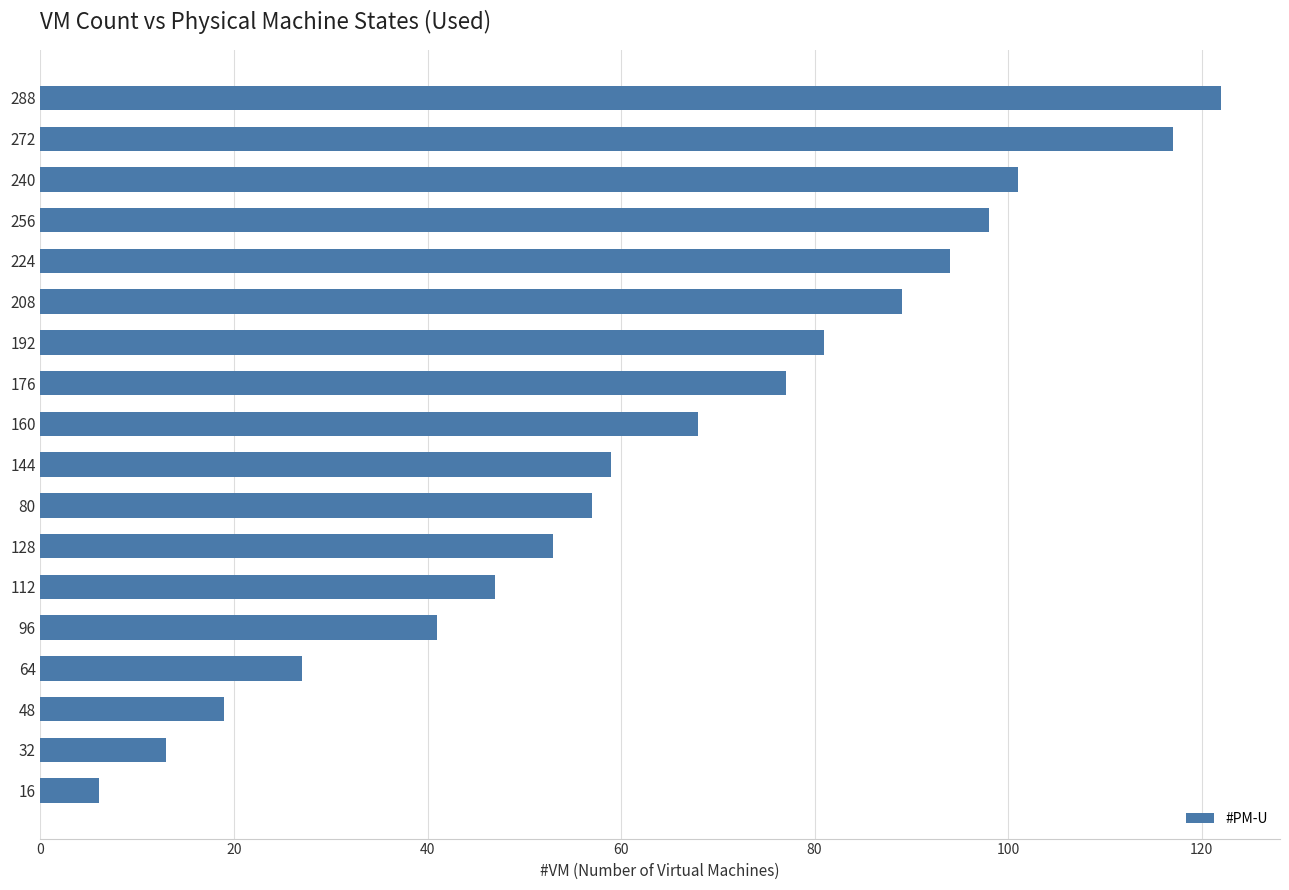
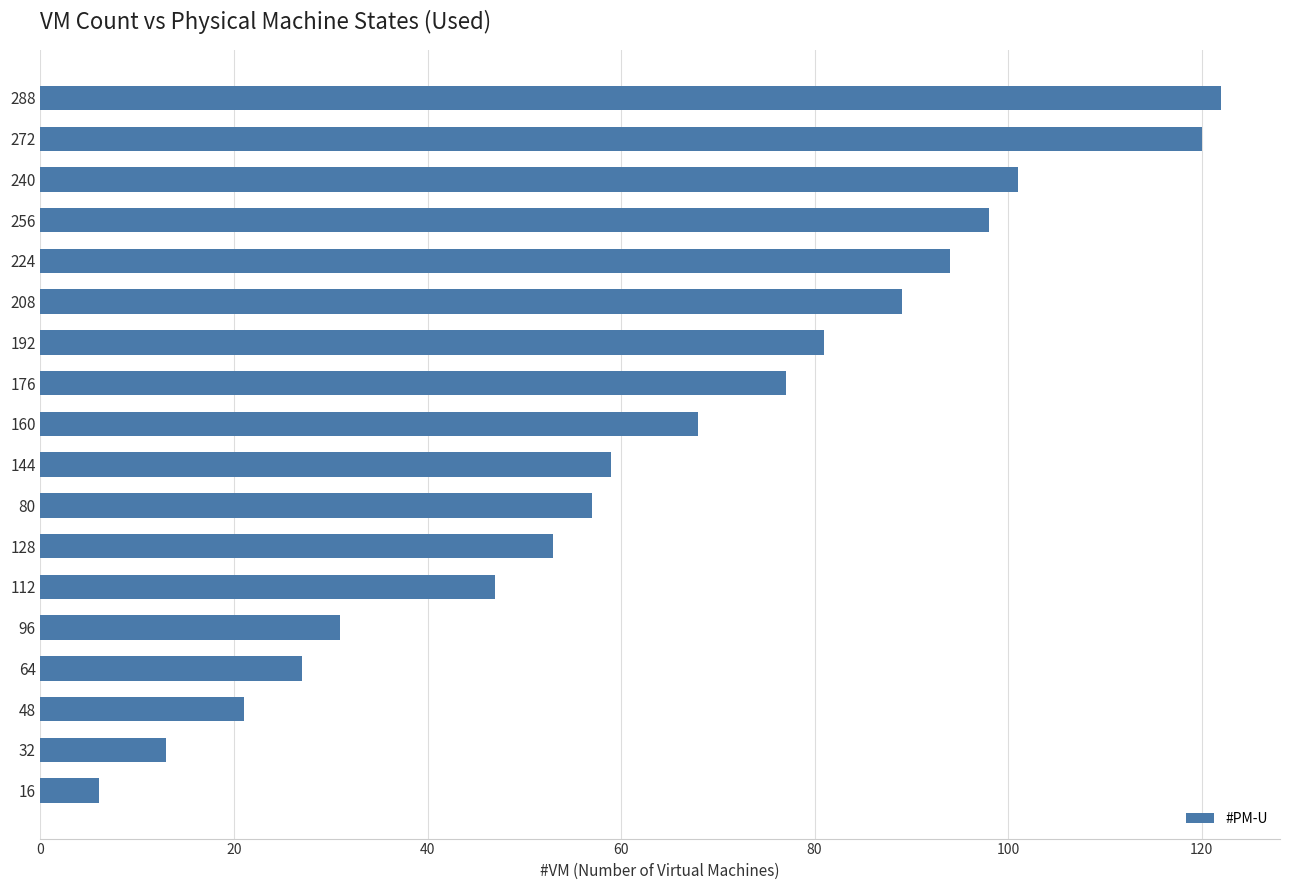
272: 117 -> 120
96: 41 -> 31
48: 19 -> 21
